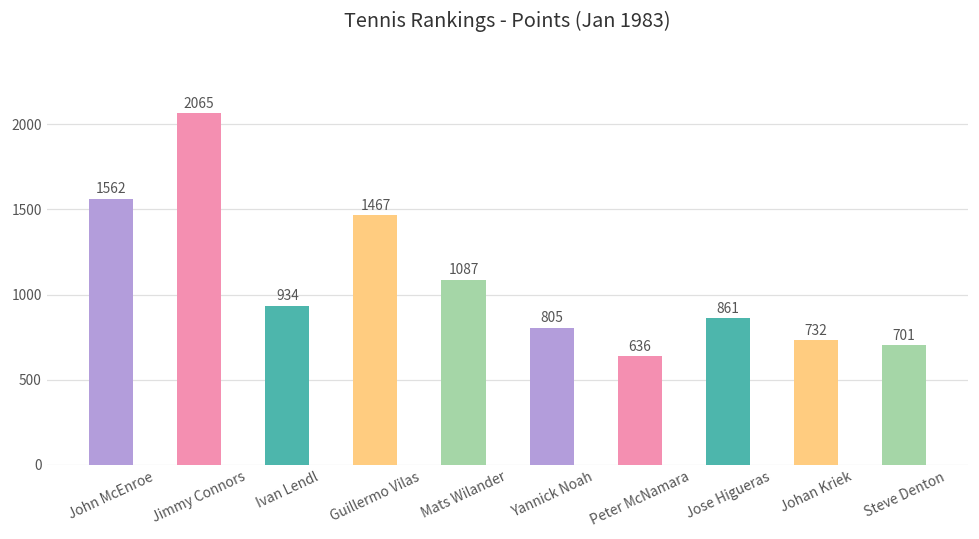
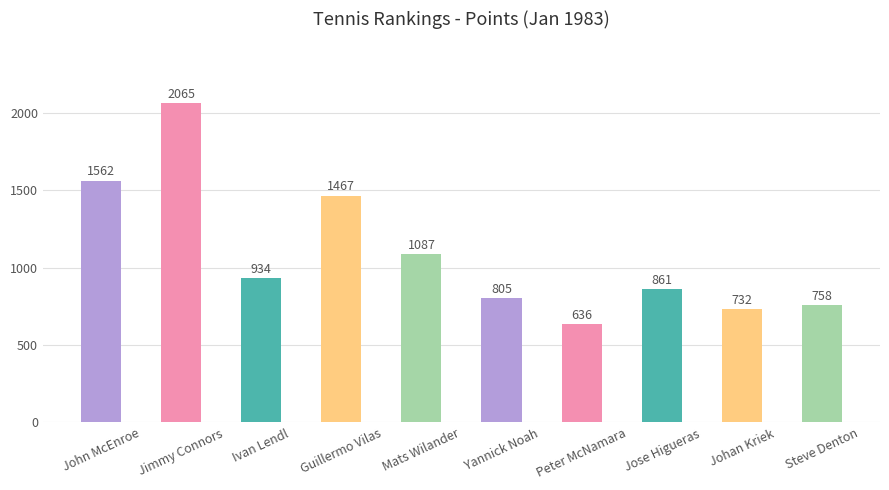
Steve Denton: 701 -> 758
